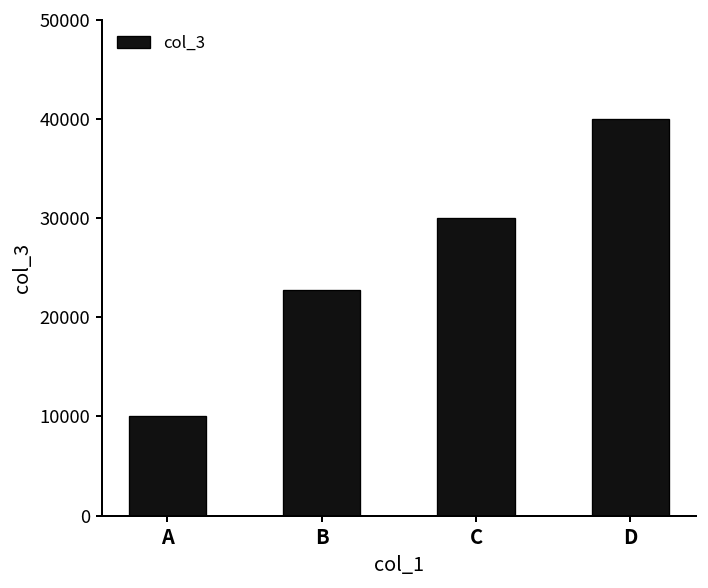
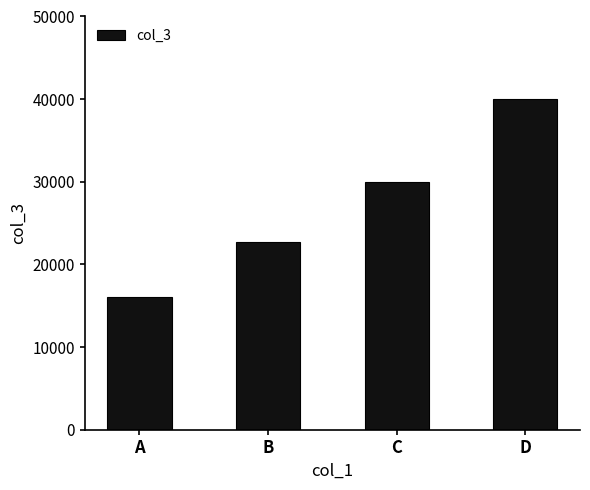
A: 10000 -> 16000
